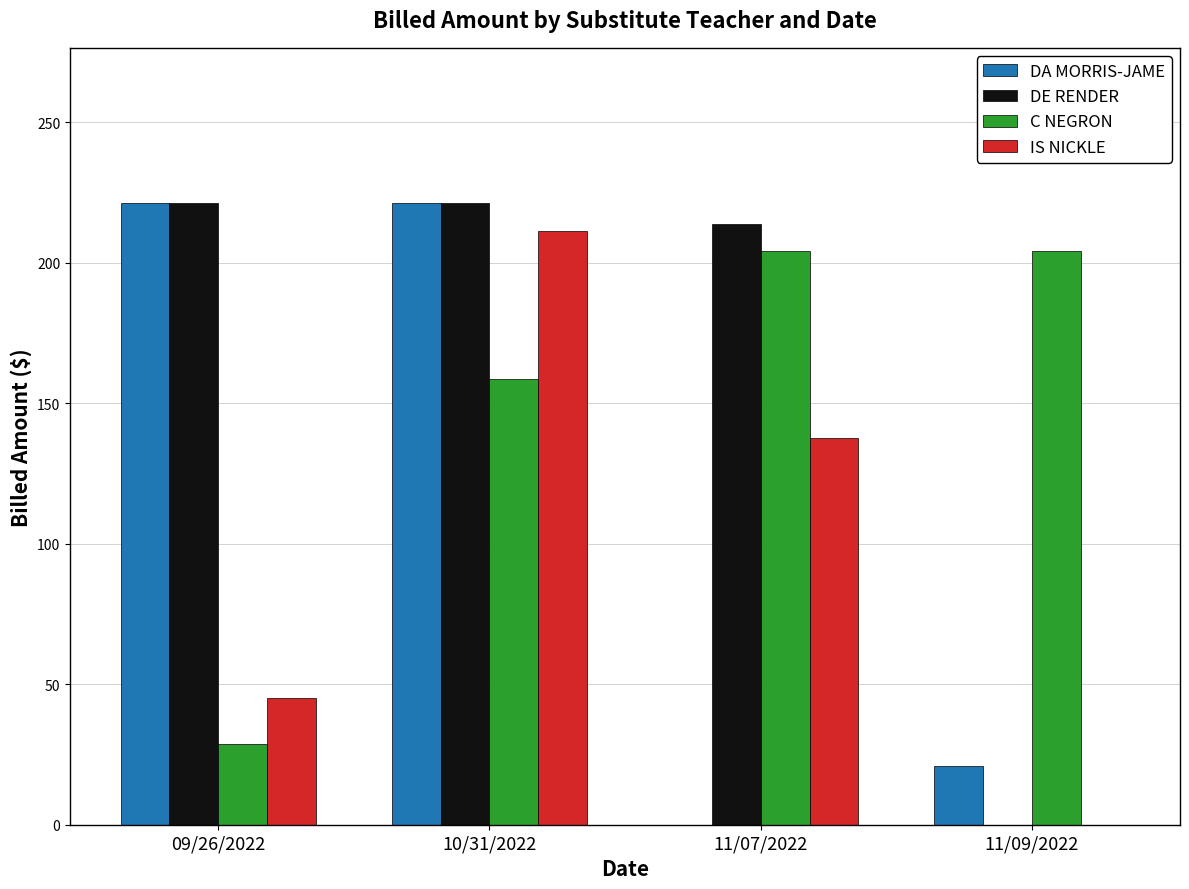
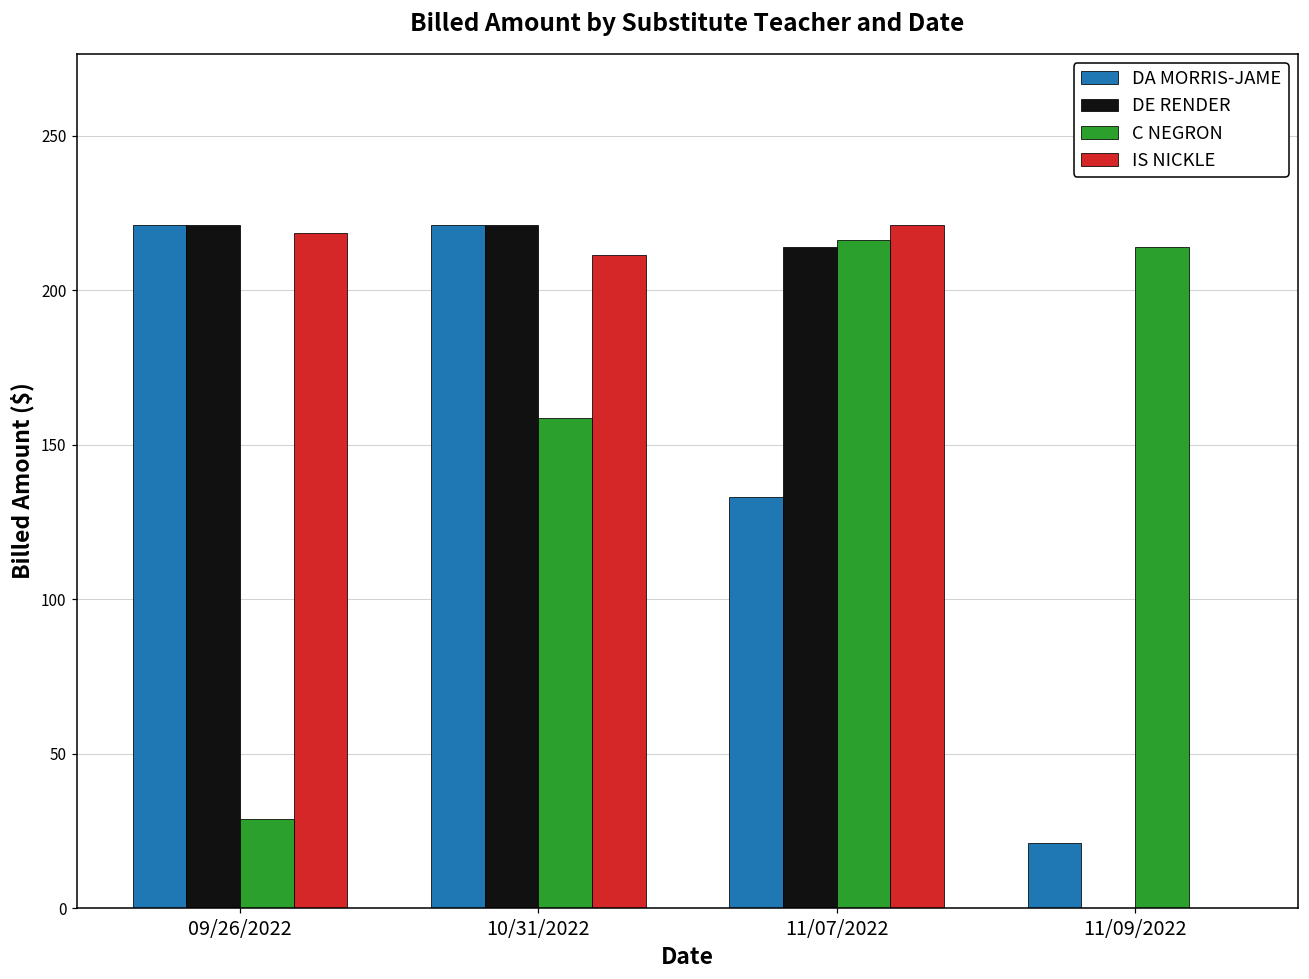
IS NICKLE, 09/26/2022: 45 -> 219
DA MORRIS-JAME, 11/07/2022: 0 -> 133
C NEGRON, 11/07/2022: 204 -> 216
IS NICKLE, 11/07/2022: 138 -> 221
C NEGRON, 11/09/2022: 204 -> 214
